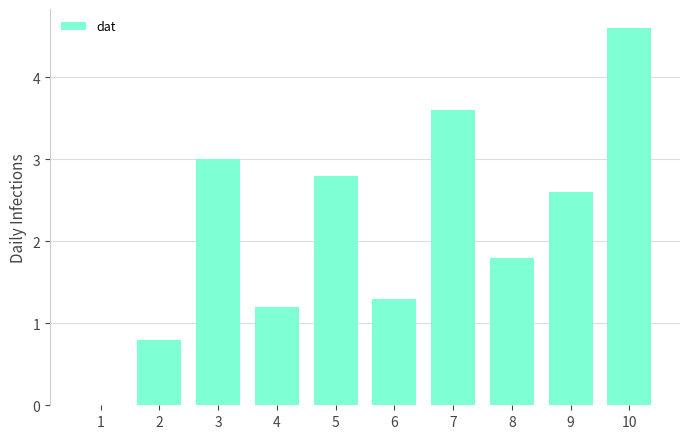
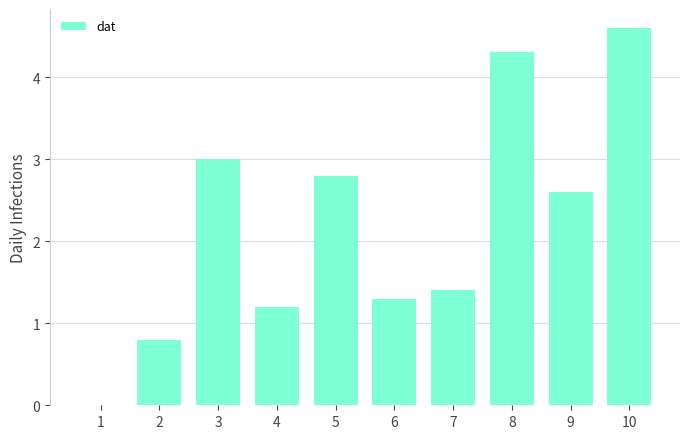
7: 3.6 -> 1.4
8: 1.8 -> 4.3
